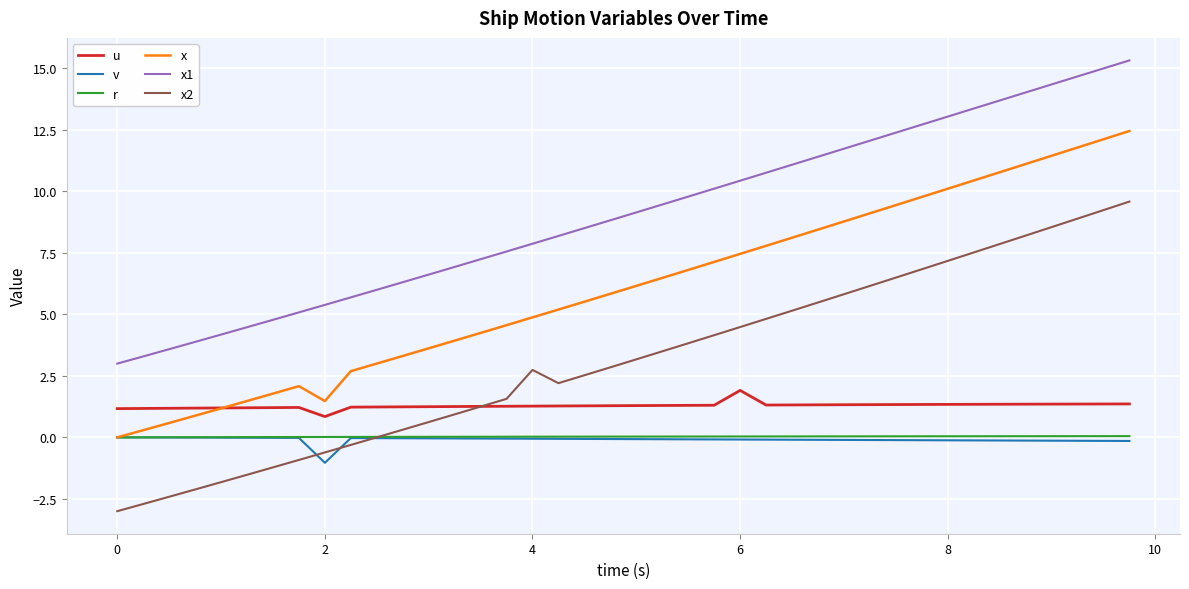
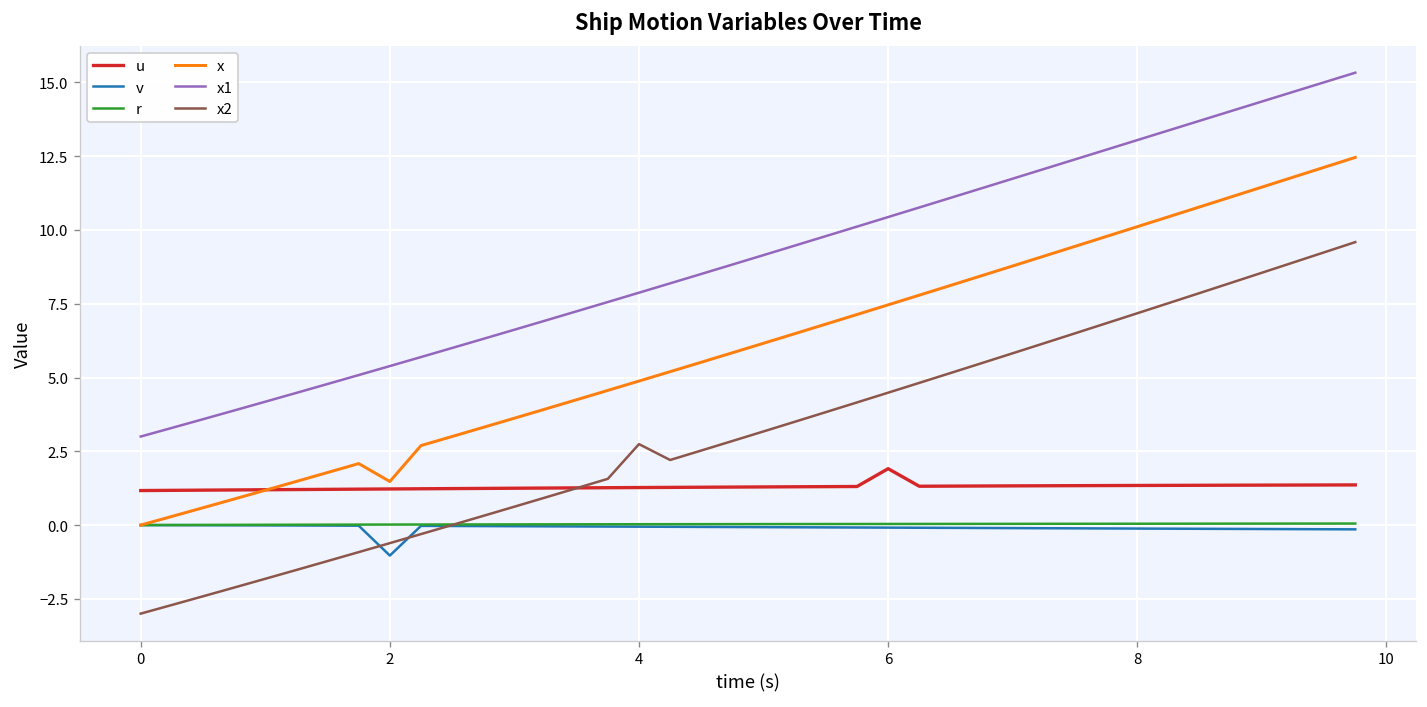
u, 2: 0.8 -> 1.2
